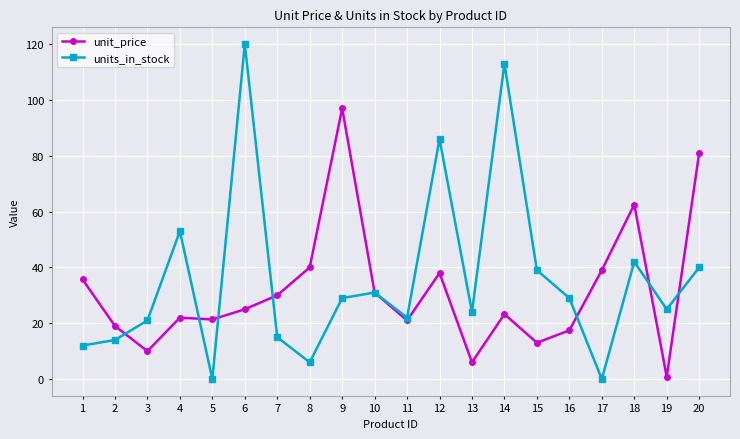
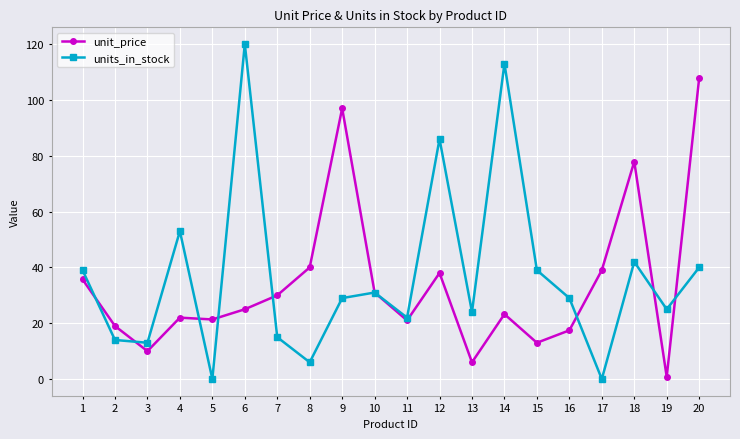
units_in_stock, 1: 12 -> 39
units_in_stock, 3: 21 -> 13
unit_price, 18: 63 -> 78
unit_price, 20: 81 -> 108
